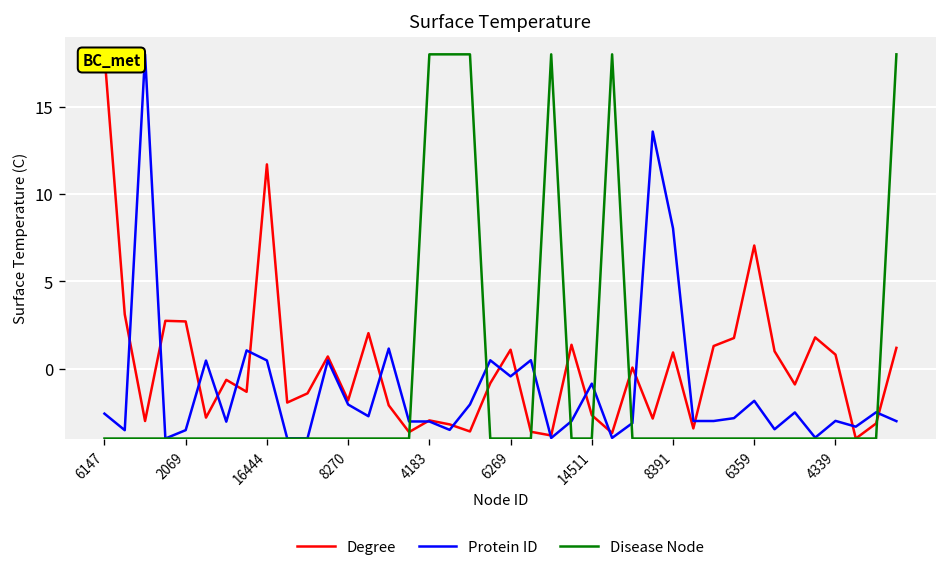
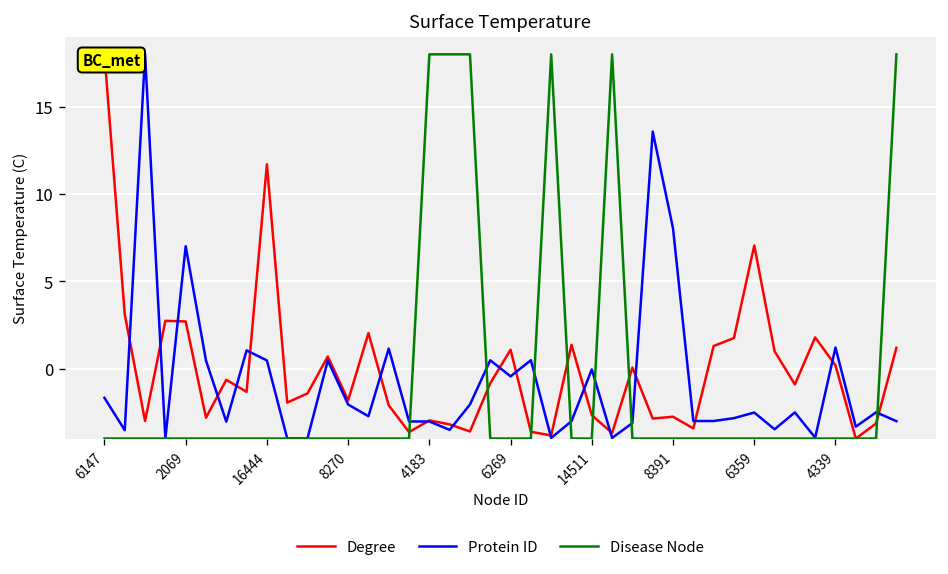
Protein ID, 6147: -2.6 -> -1.7
Protein ID, 2069: -3.5 -> 7.0
Protein ID, 14511: -0.9 -> 0.0
Degree, 8391: 0.9 -> -2.8
Protein ID, 6359: -1.8 -> -2.5
Degree, 4339: 0.8 -> 0.2
Protein ID, 4339: -3.0 -> 1.2
